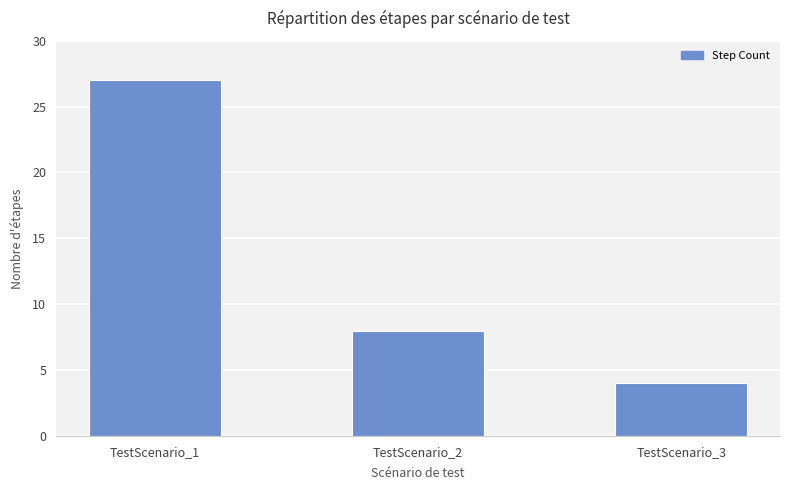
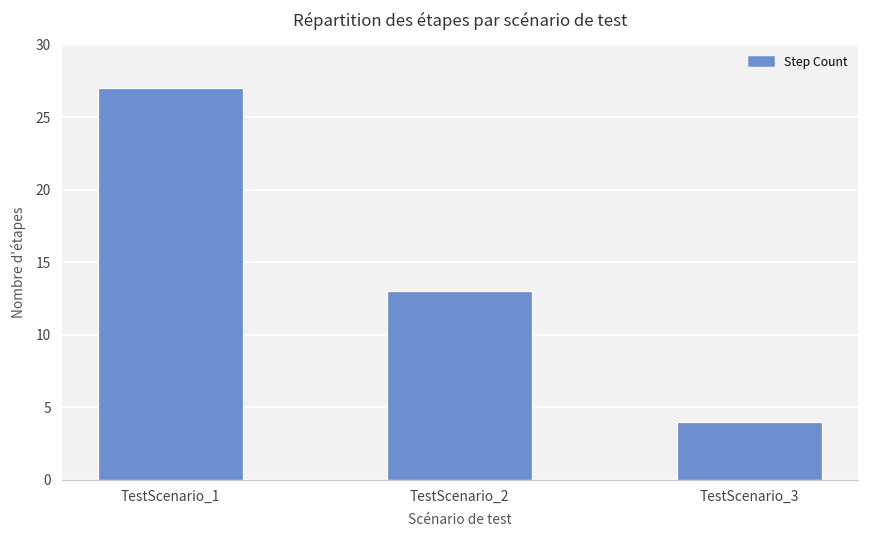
TestScenario_2: 8 -> 13
